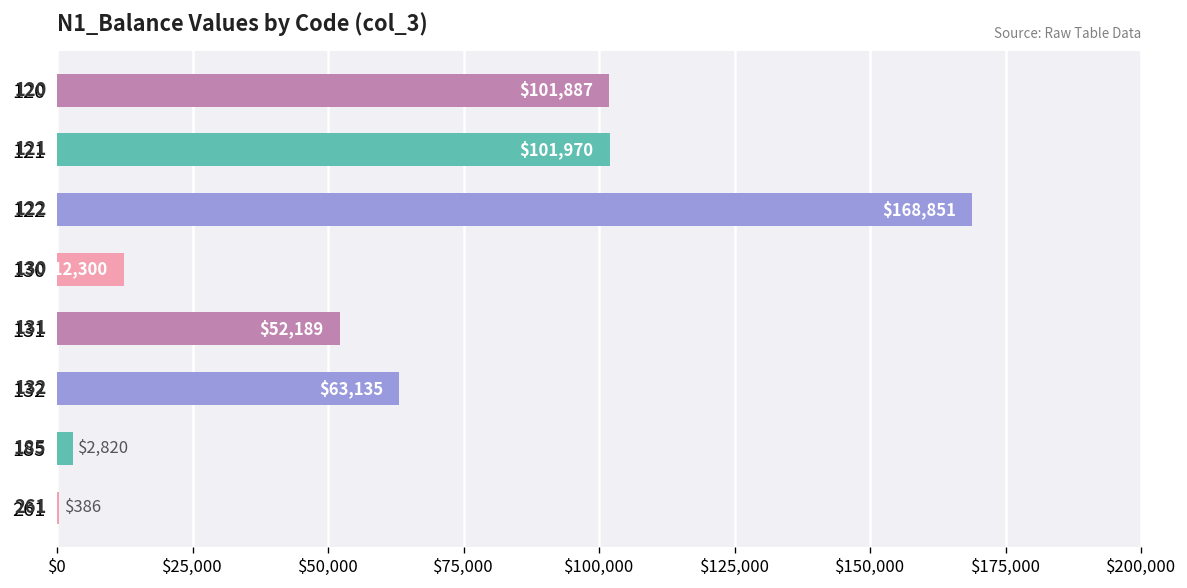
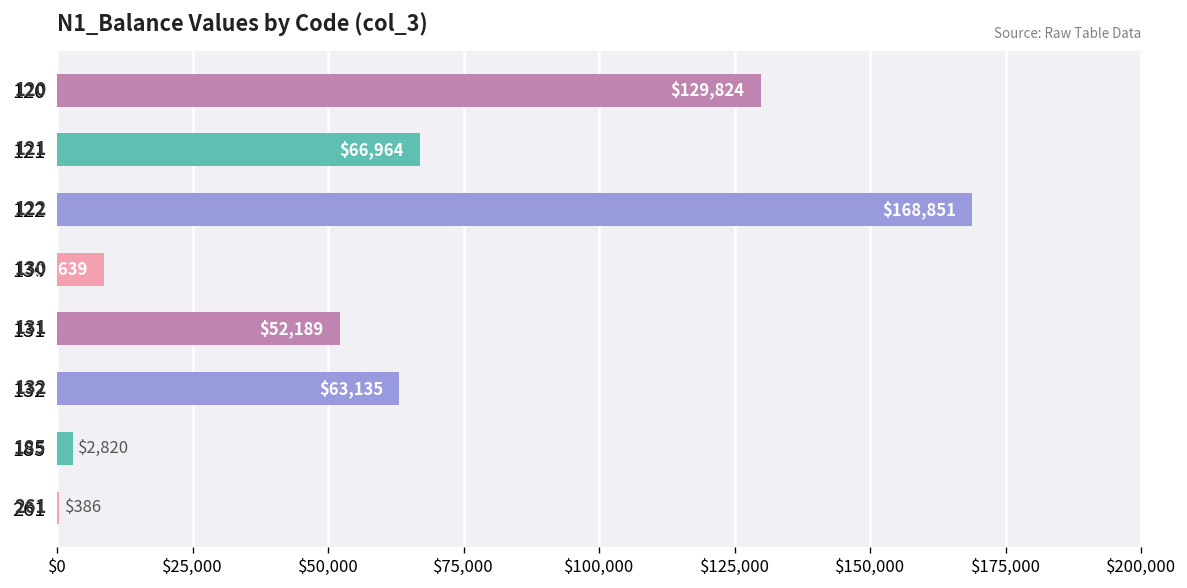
120: $101,887 -> $129,824
121: $101,970 -> $66,964
130: $12,300 -> $8,639
